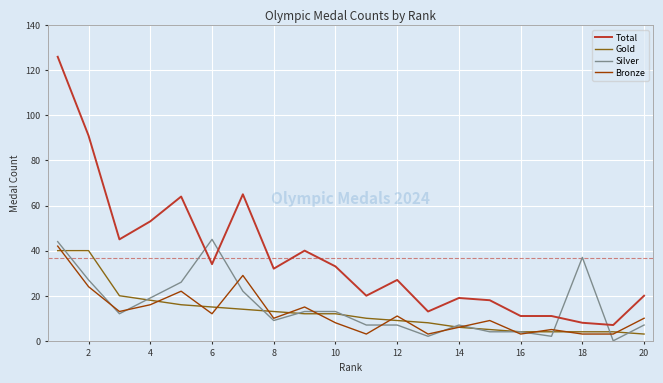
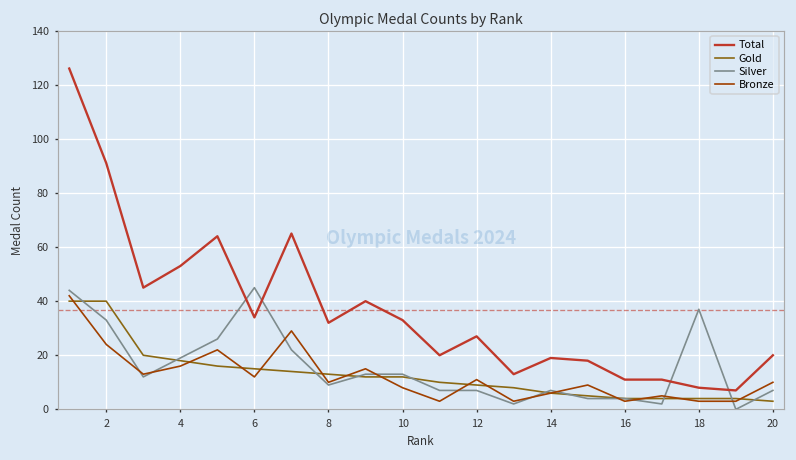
Silver, 2: 27 -> 33
